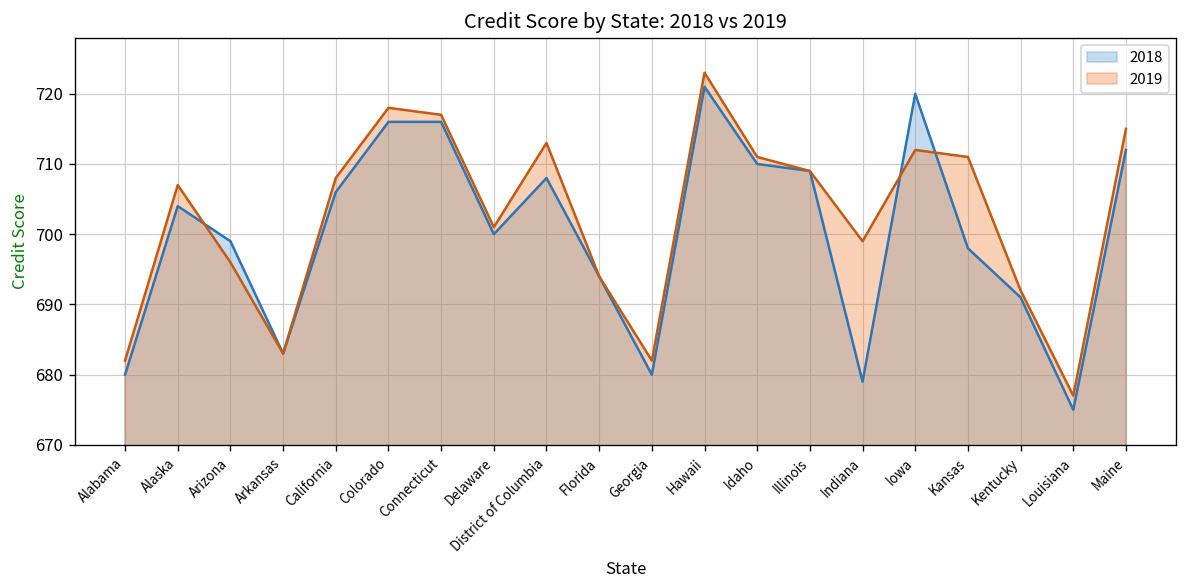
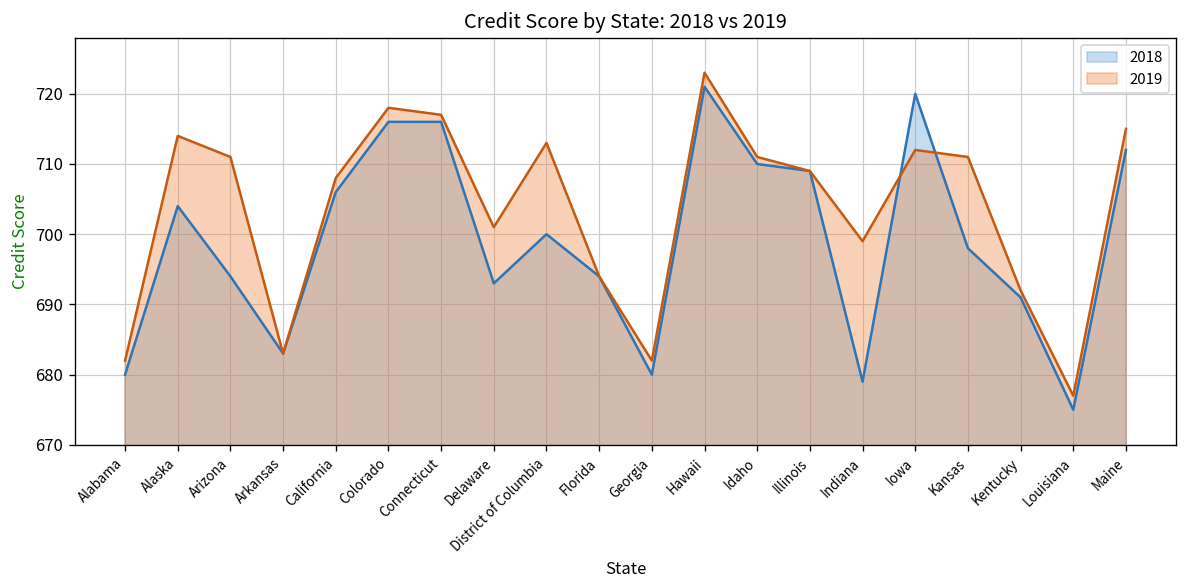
2019, Alaska: 707 -> 714
2018, Arizona: 699 -> 694
2019, Arizona: 696 -> 711
2018, Delaware: 700 -> 693
2018, District of Columbia: 708 -> 700
